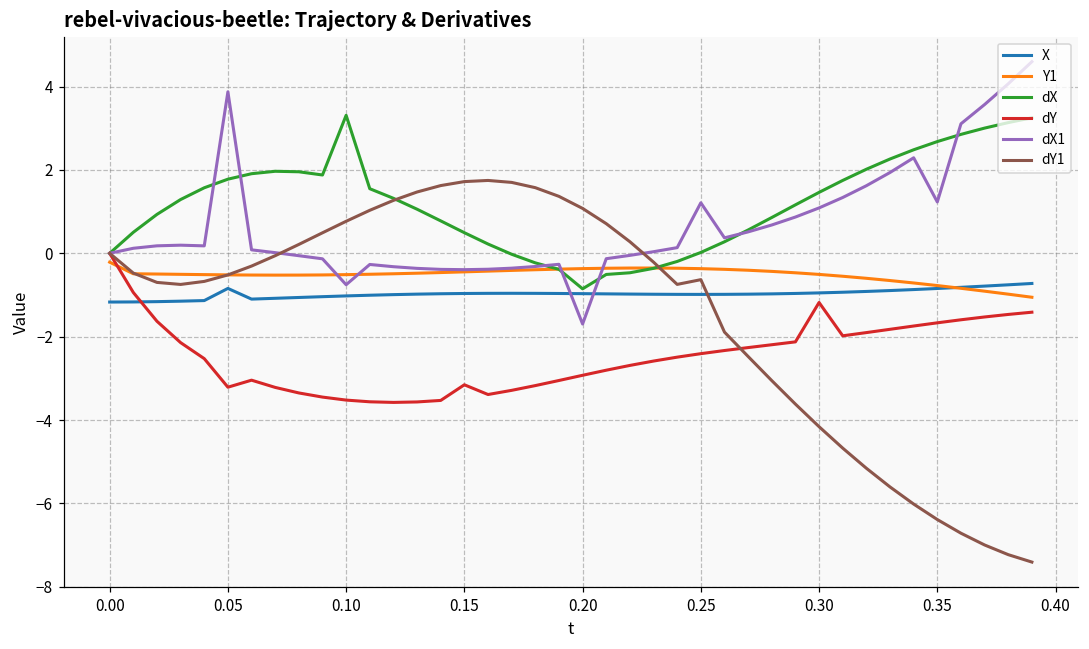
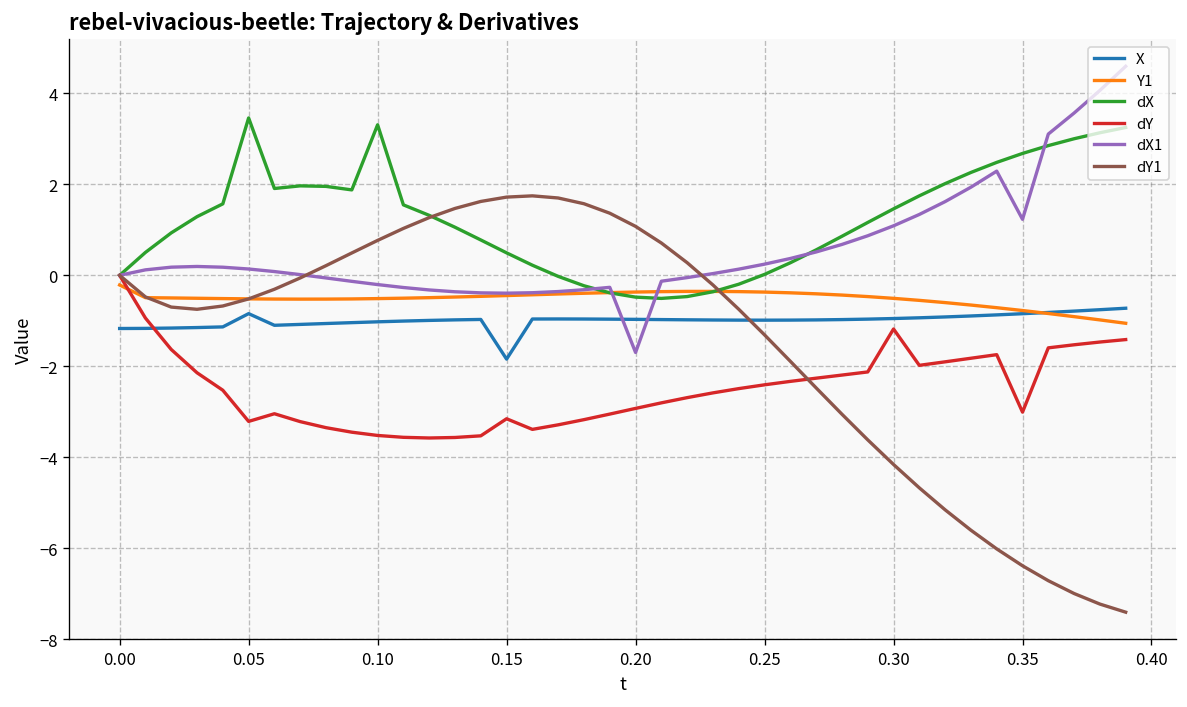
dX, 0.05: 1.8 -> 3.5
dX1, 0.05: 3.9 -> 0.1
dX1, 0.10: -0.8 -> -0.2
X, 0.15: -1.0 -> -1.8
dX, 0.20: -0.9 -> -0.5
dX1, 0.25: 1.2 -> 0.2
dY1, 0.25: -0.6 -> -1.3
dY, 0.35: -1.7 -> -3.0
